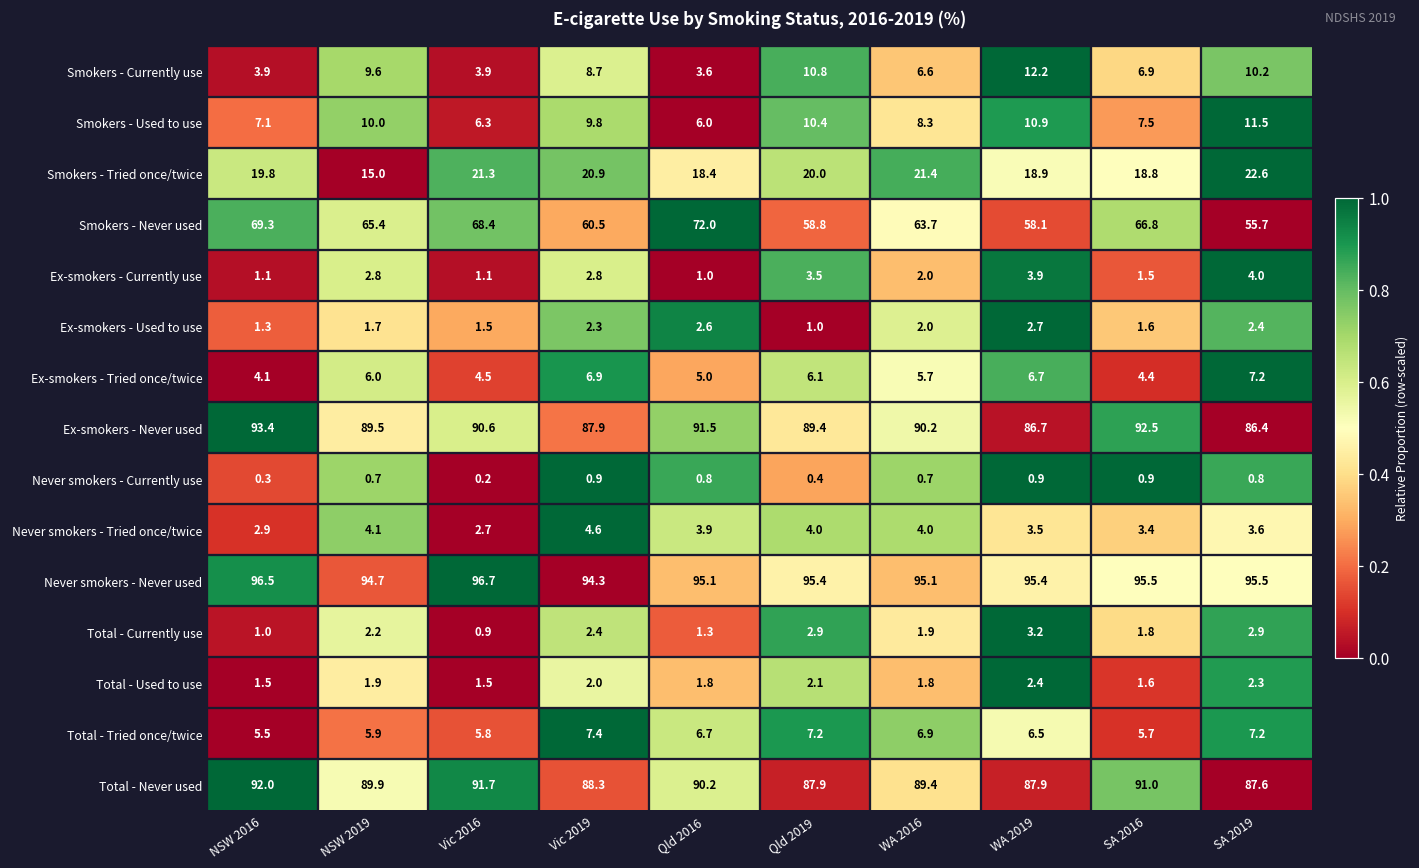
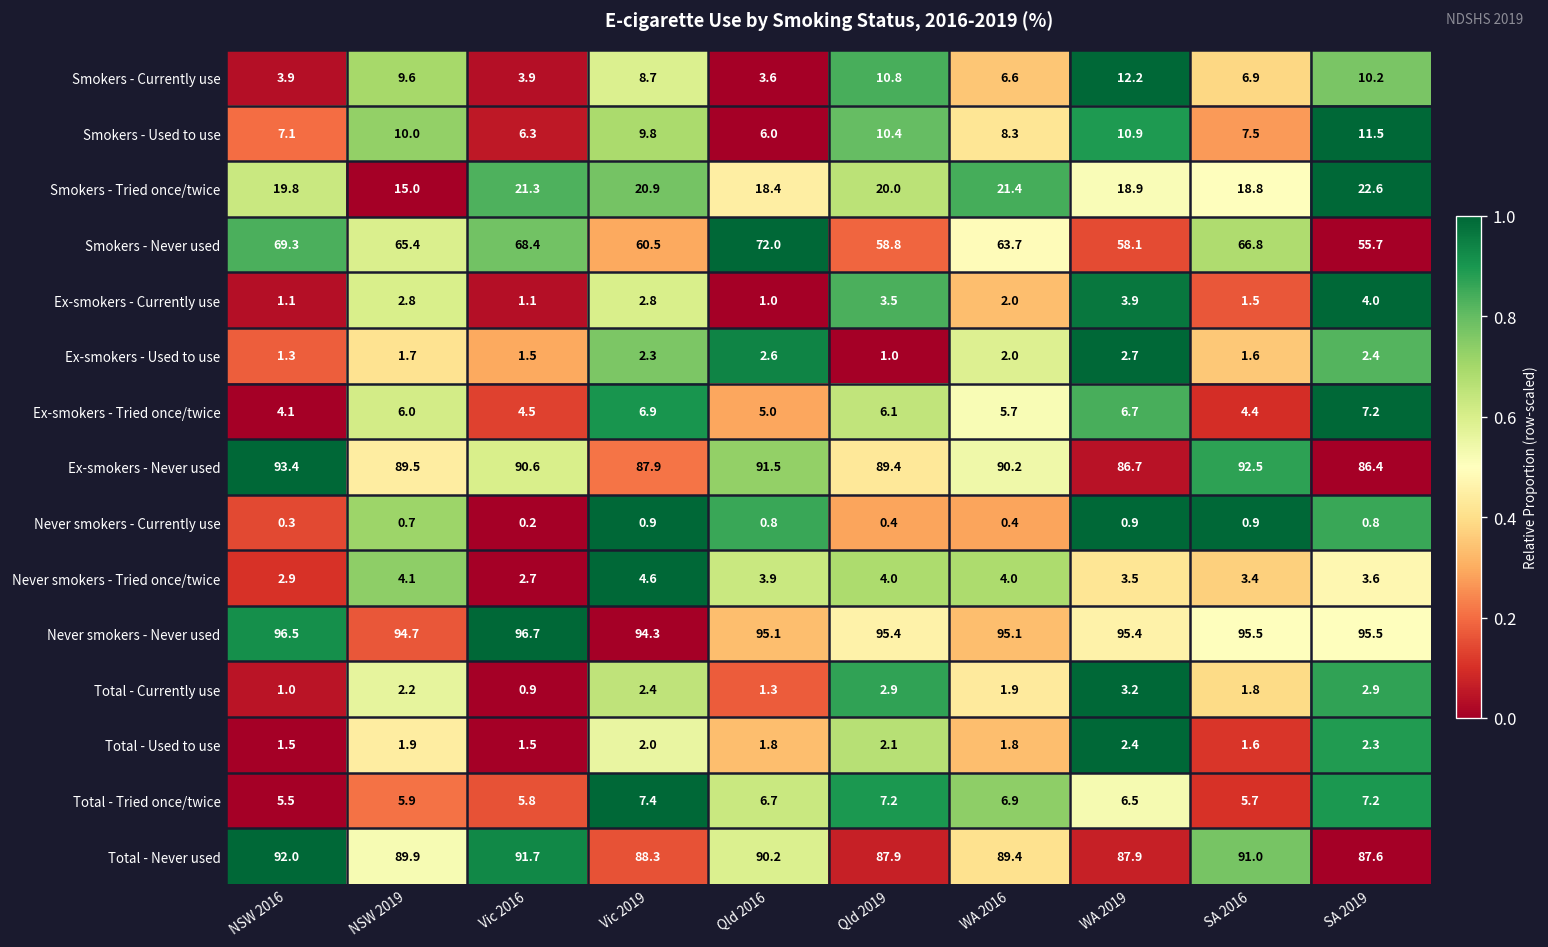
Never smokers - Currently use, WA 2016: 0.7 -> 0.4
